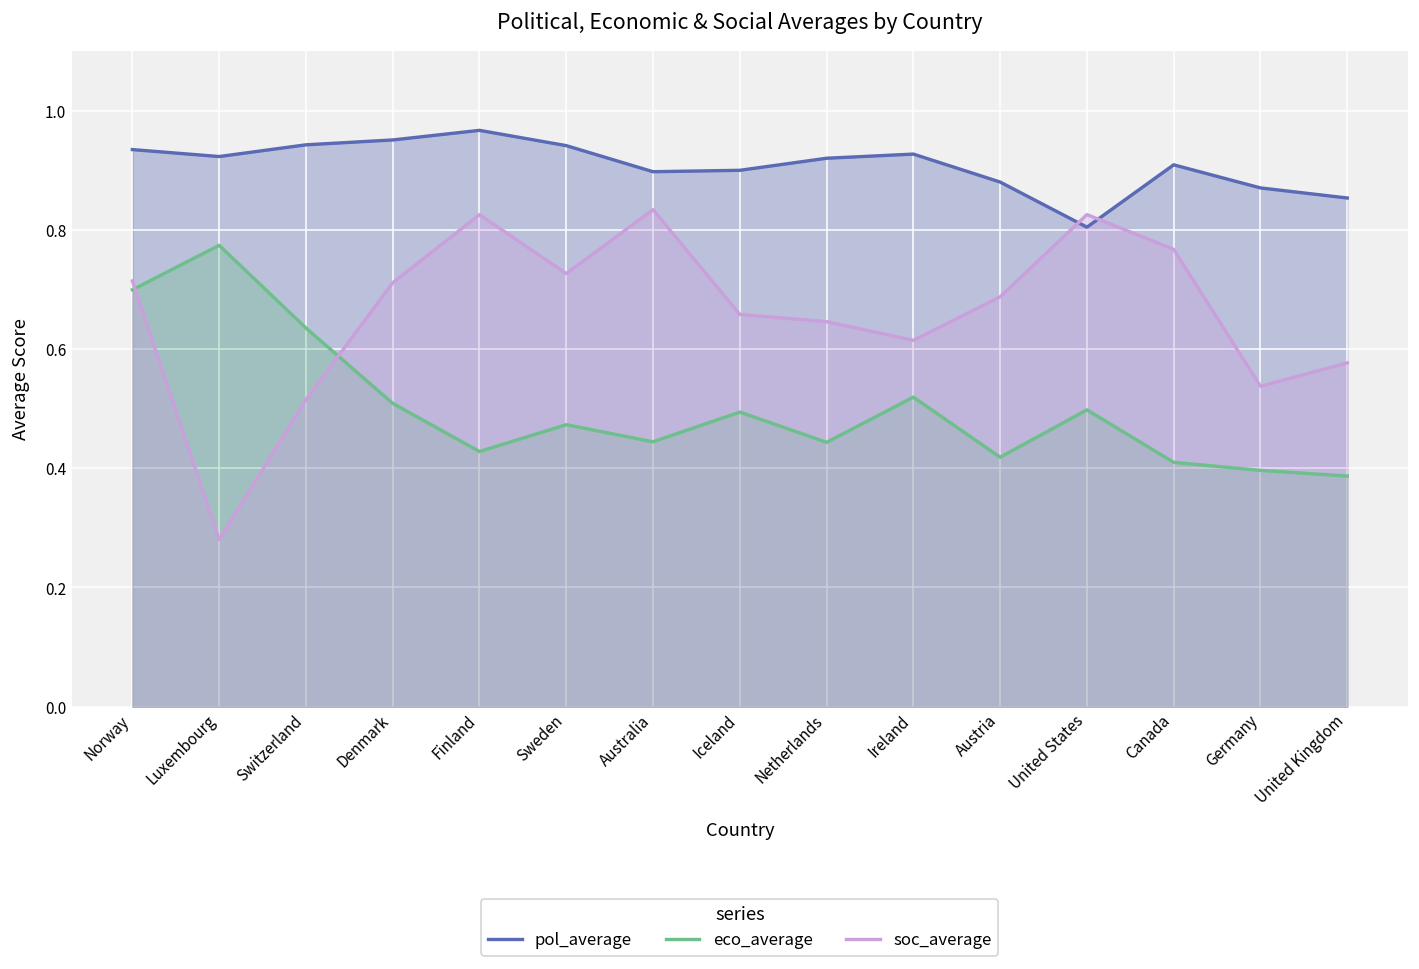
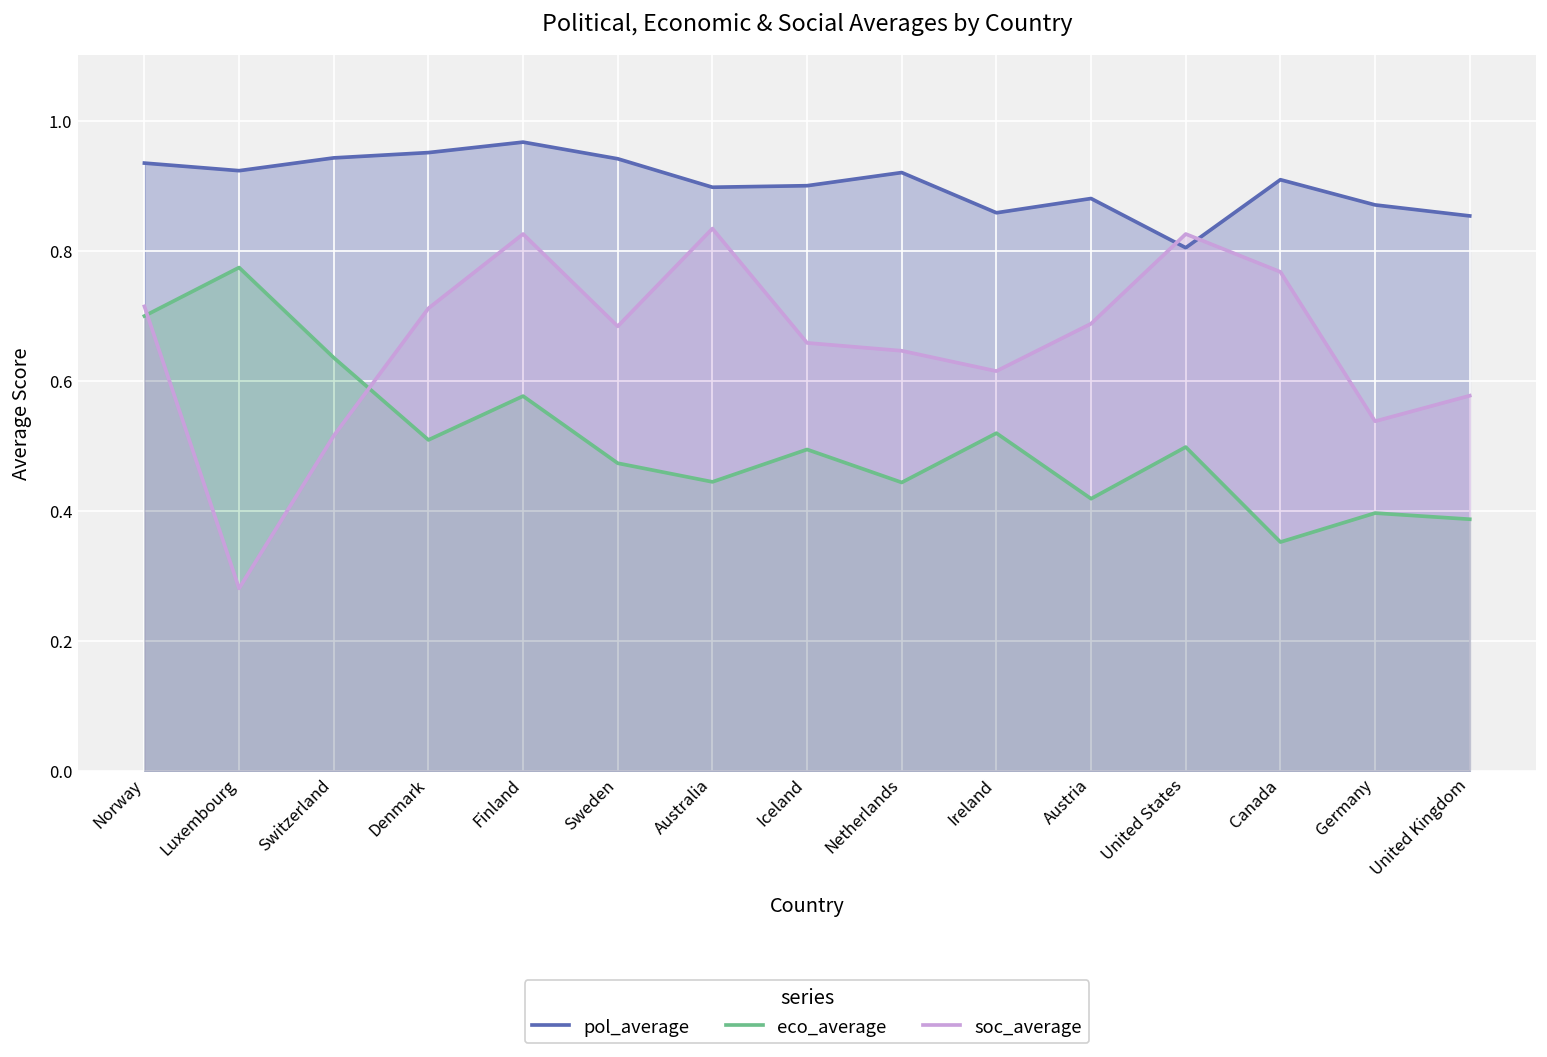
eco_average, Finland: 0.43 -> 0.58
soc_average, Sweden: 0.73 -> 0.68
pol_average, Ireland: 0.93 -> 0.86
eco_average, Canada: 0.41 -> 0.35
